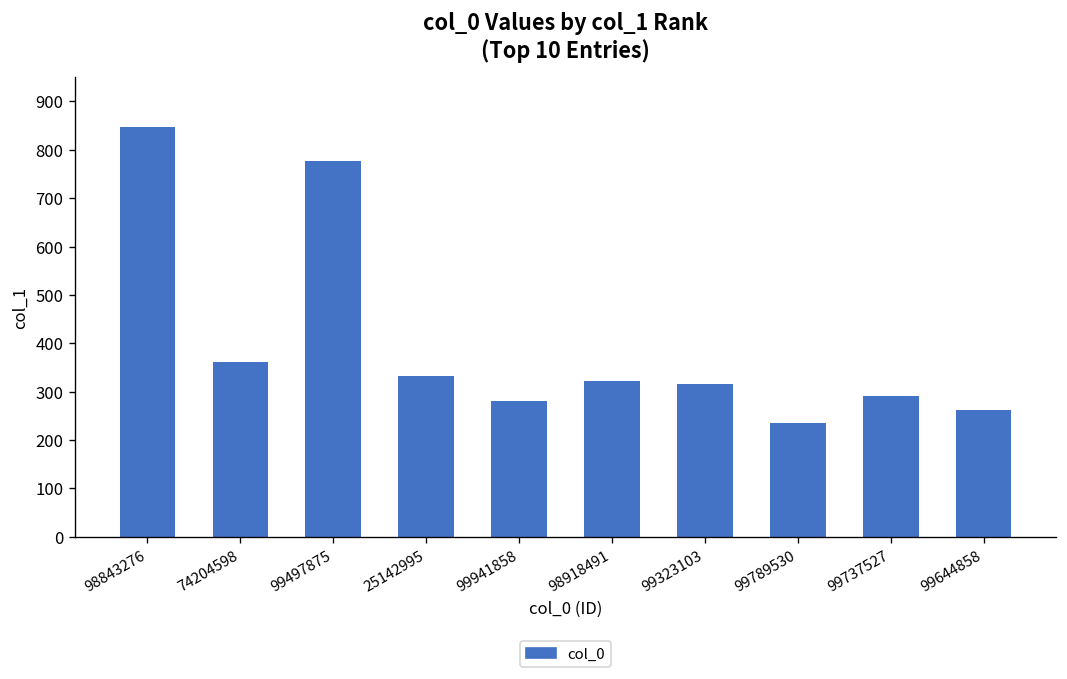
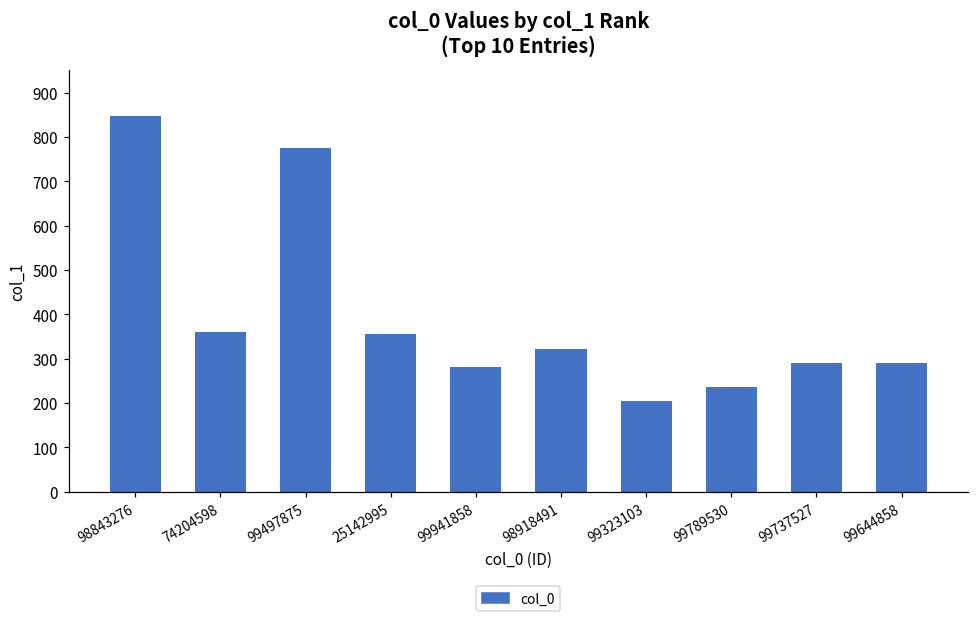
25142995: 330 -> 360
99323103: 320 -> 200
99644858: 260 -> 290
